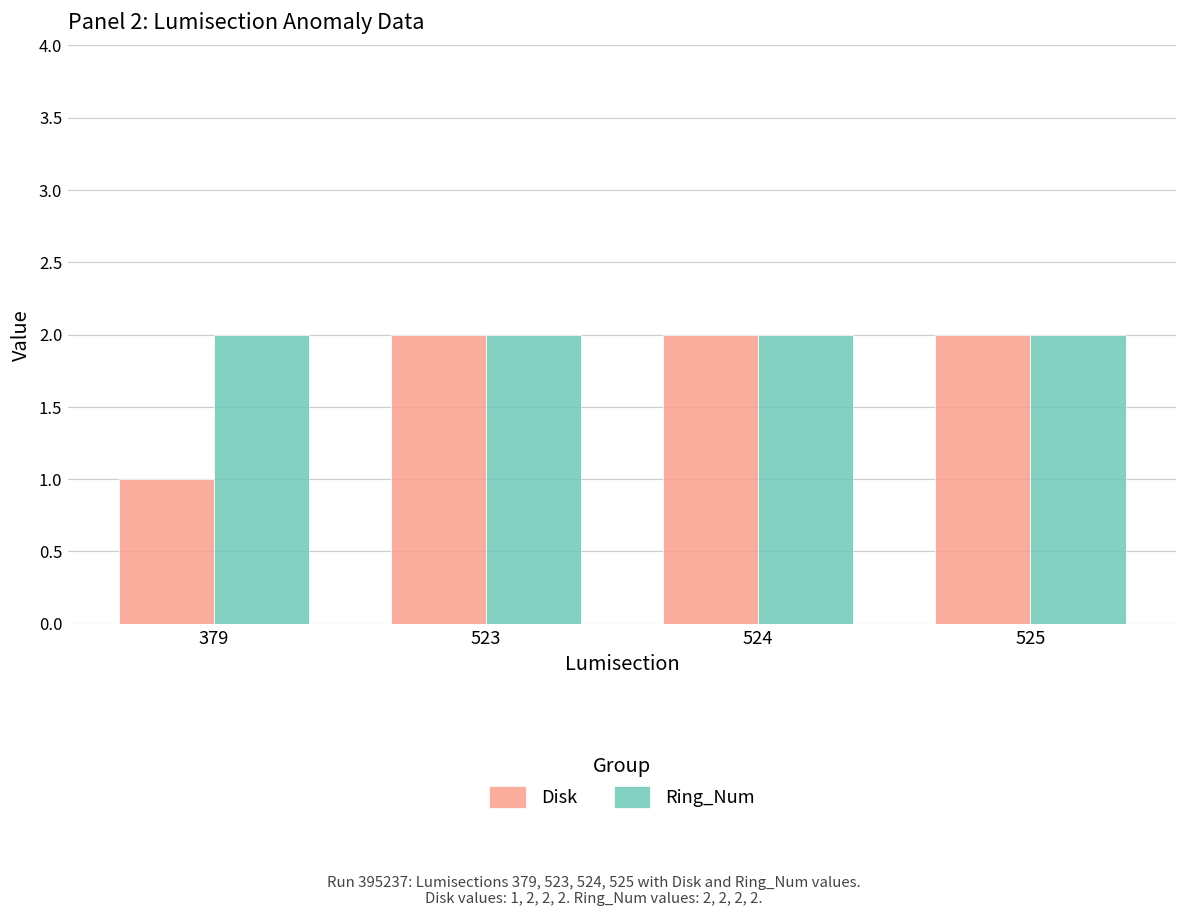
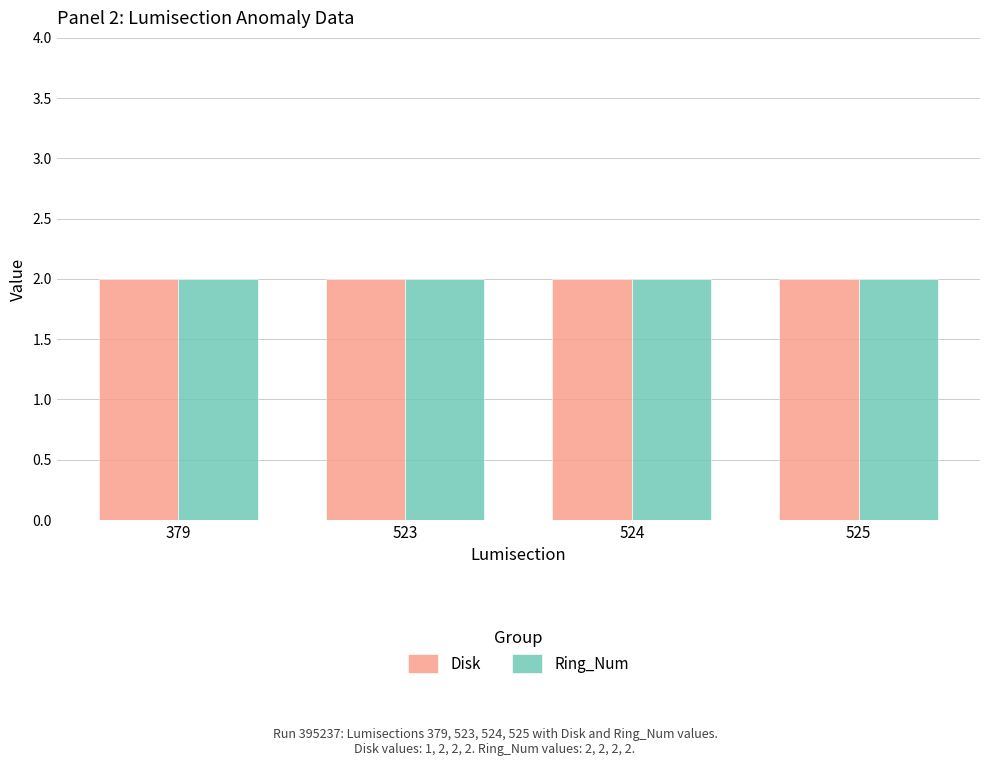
Disk, 379: 1 -> 2
